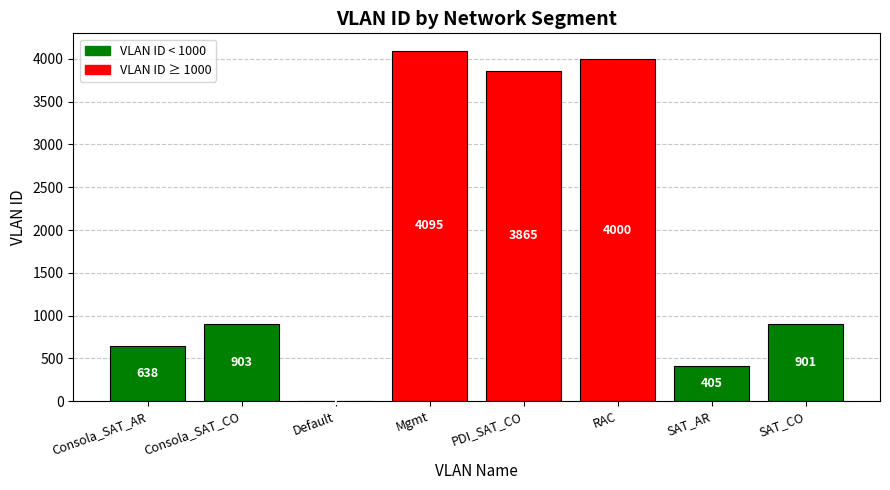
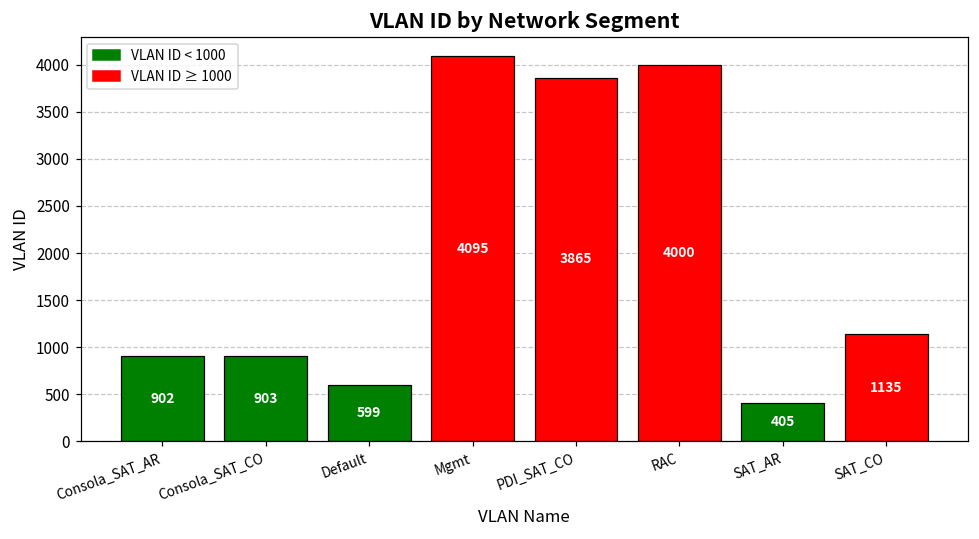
Consola_SAT_AR: 638 -> 902
Default: 0 -> 600
SAT_CO: 901 -> 1135
